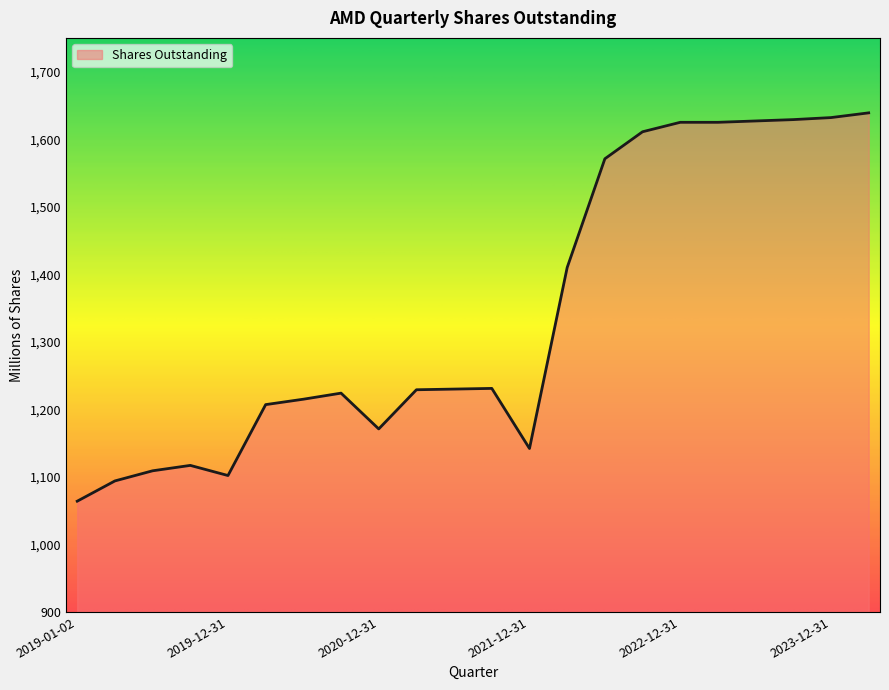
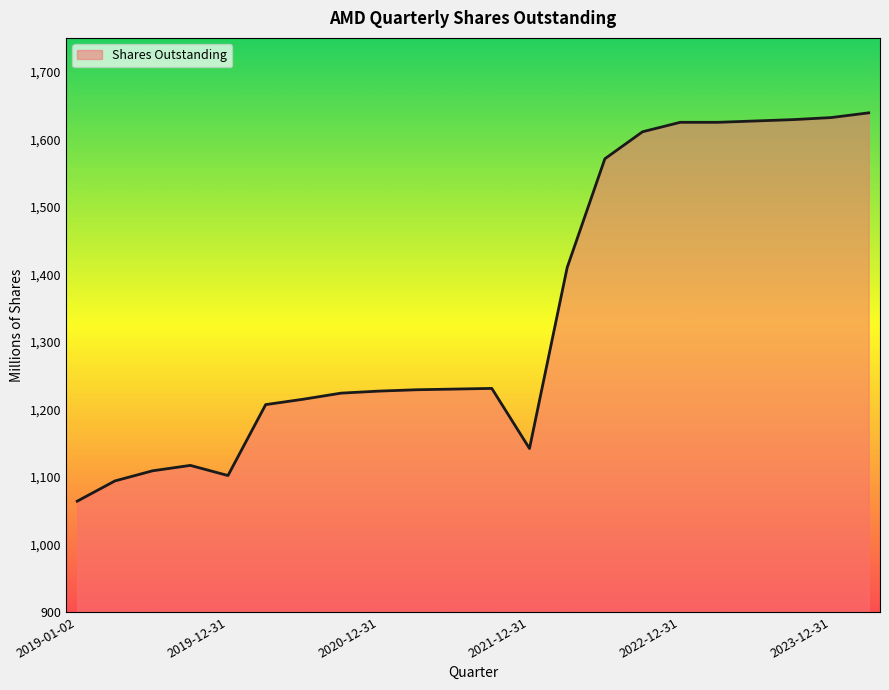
2020-12-31: 1,170 -> 1,230
